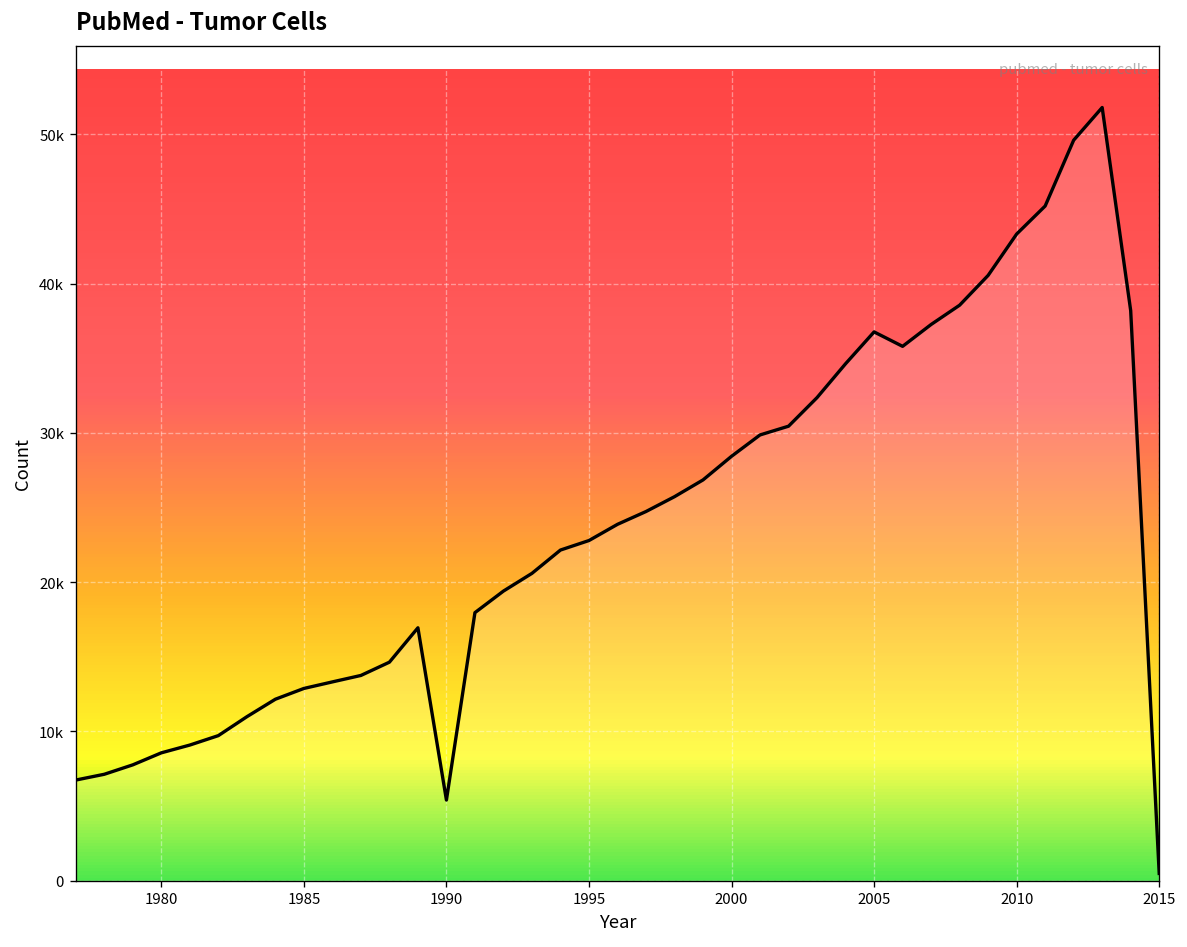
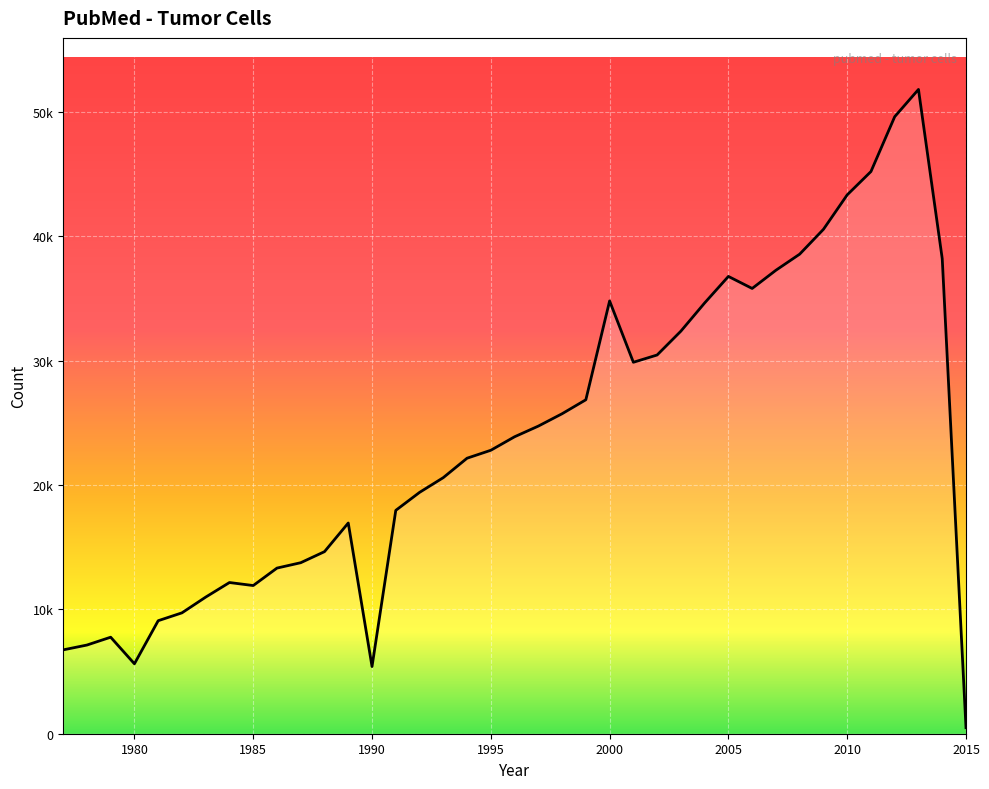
1980: 8600 -> 5600
1985: 12900 -> 11900
2000: 28400 -> 34800
